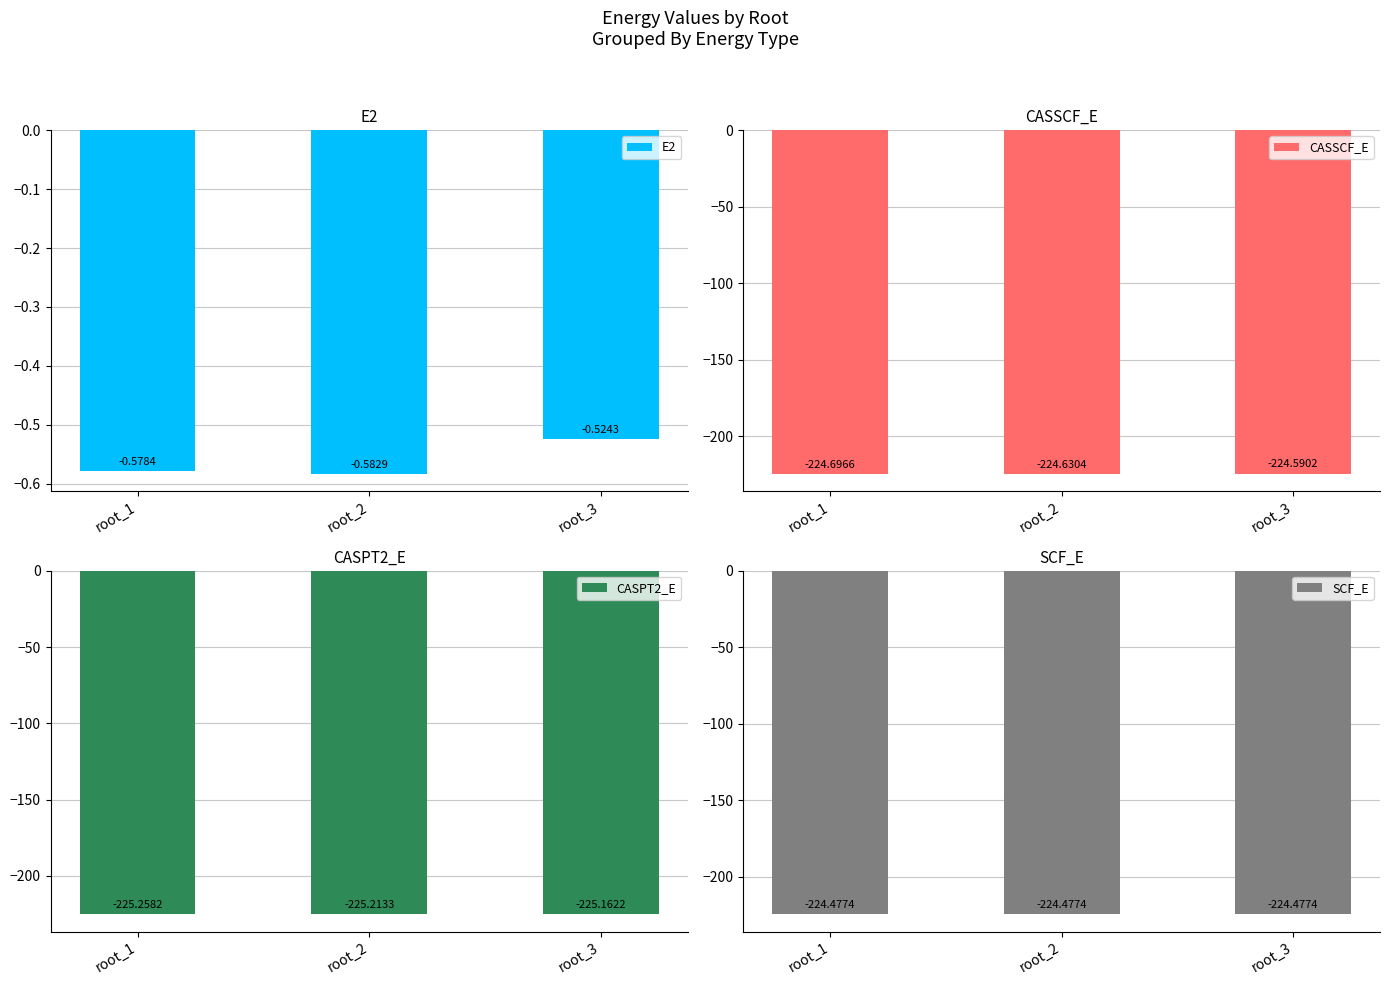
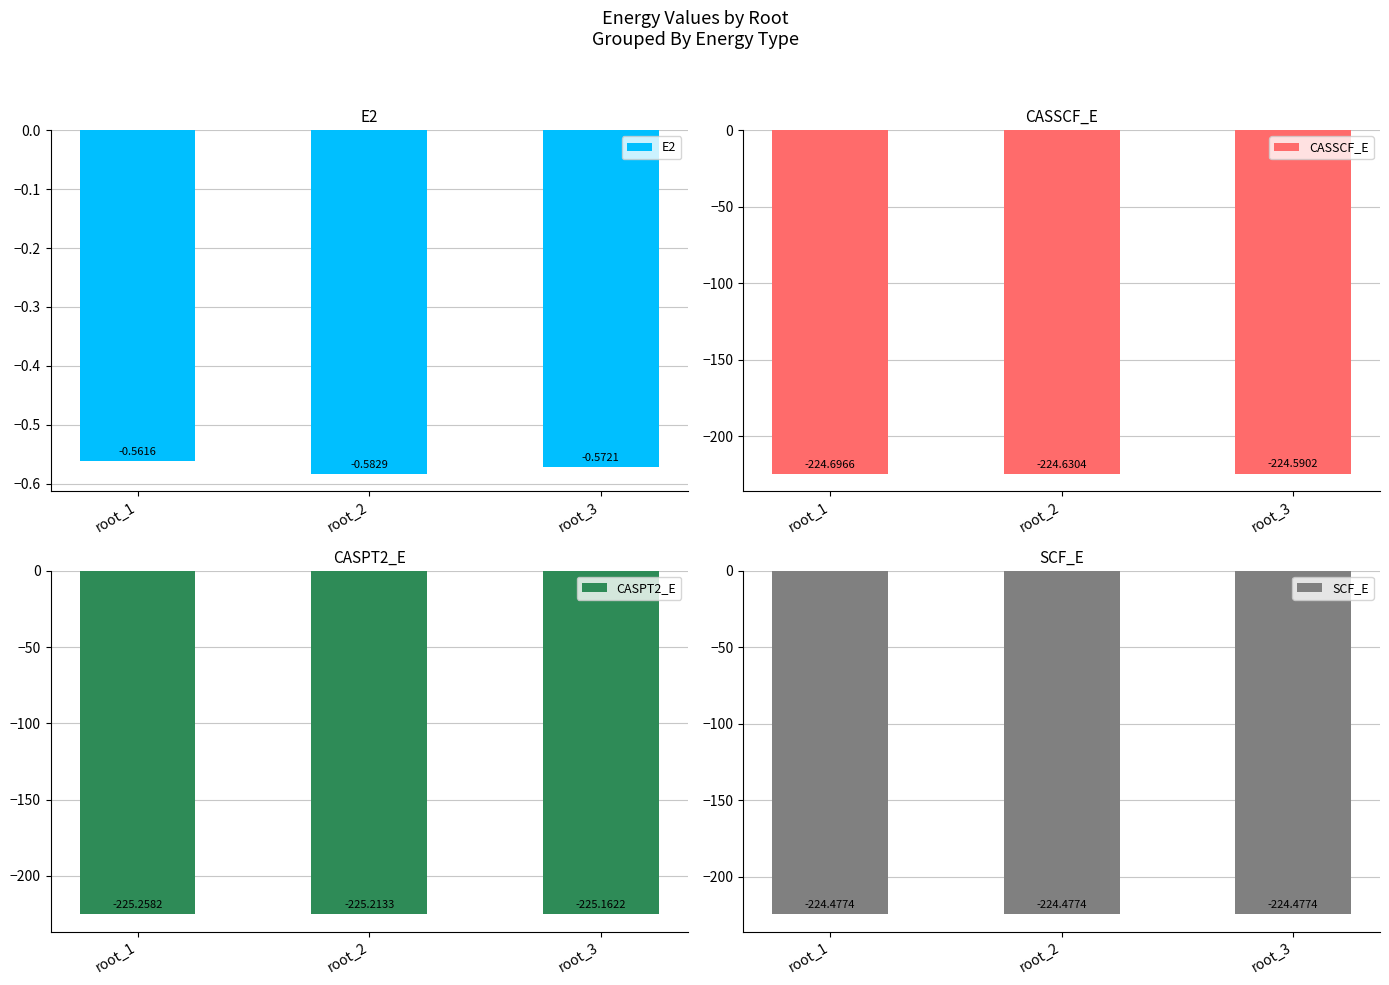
E2, root_1: -0.5784 -> -0.5616
E2, root_3: -0.5243 -> -0.5721
